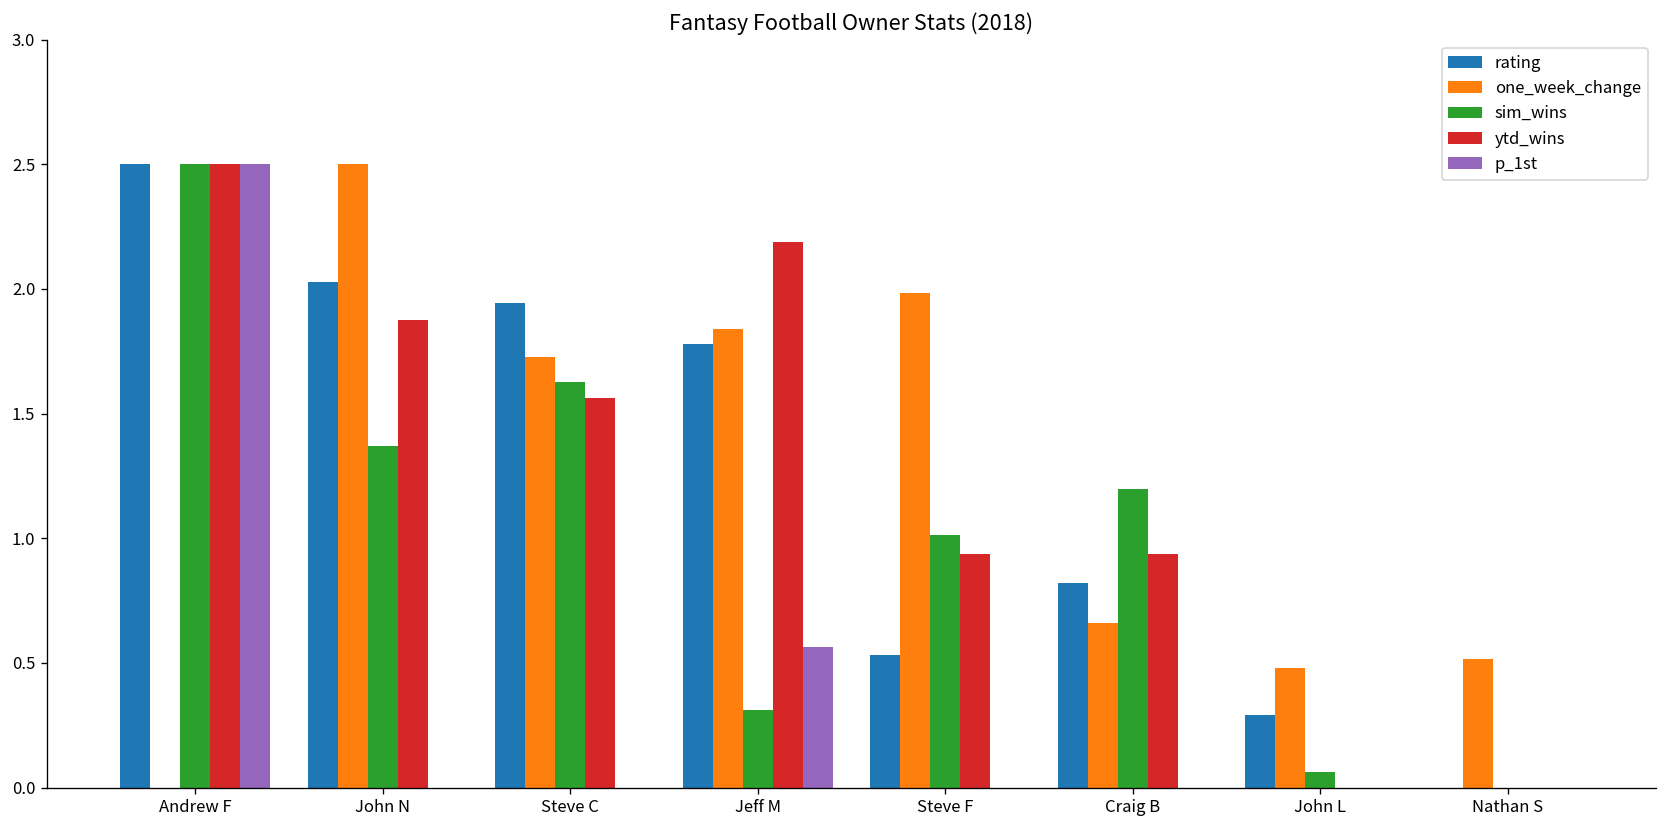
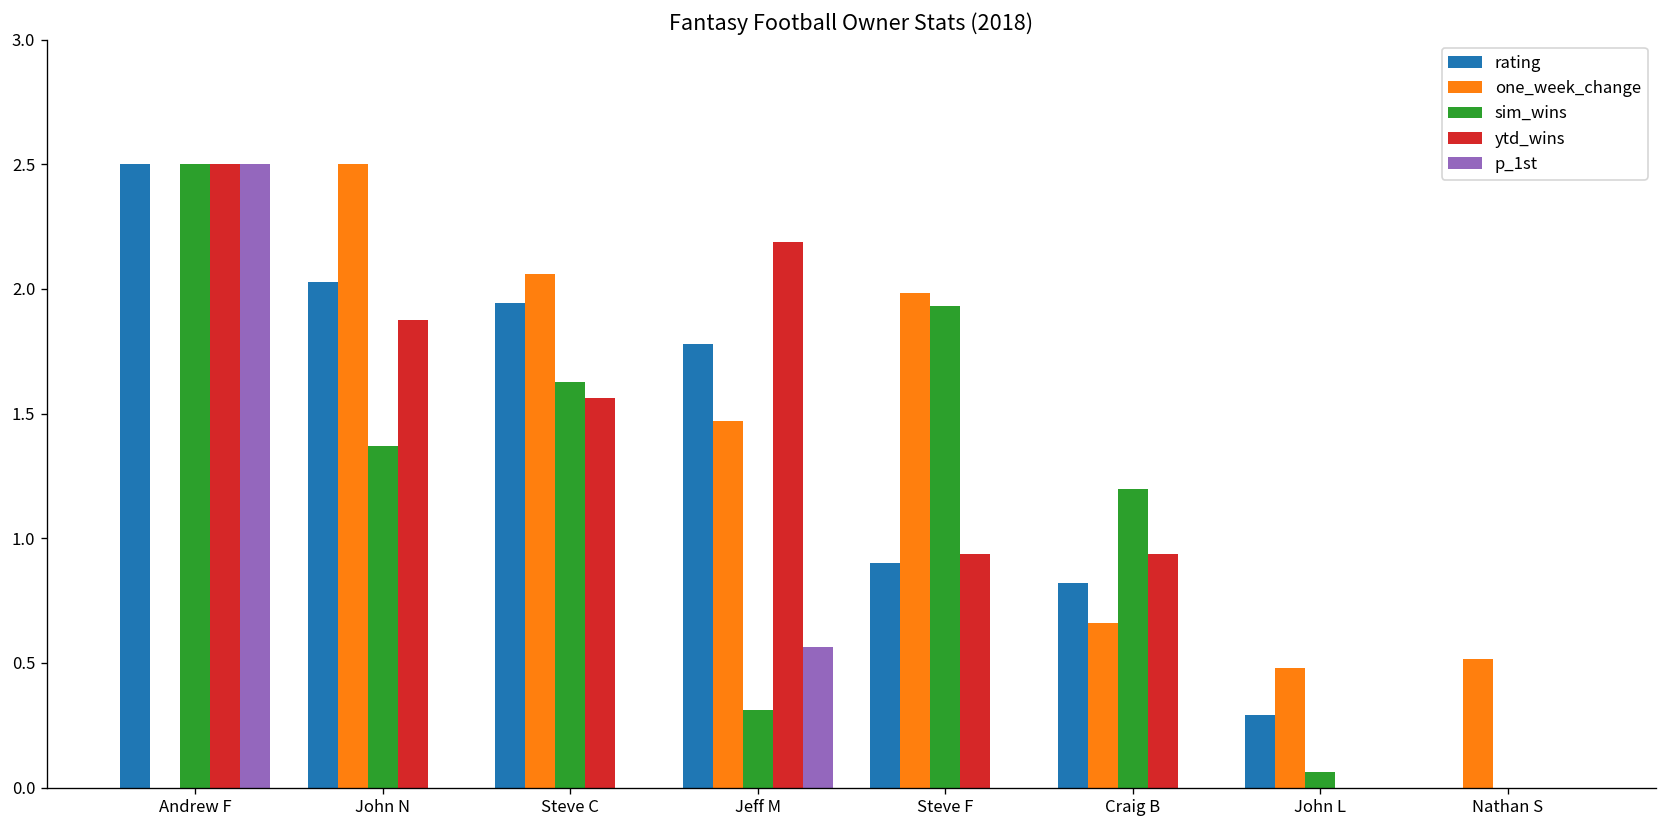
one_week_change, Steve C: 1.73 -> 2.06
one_week_change, Jeff M: 1.84 -> 1.47
rating, Steve F: 0.53 -> 0.90
sim_wins, Steve F: 1.01 -> 1.93
